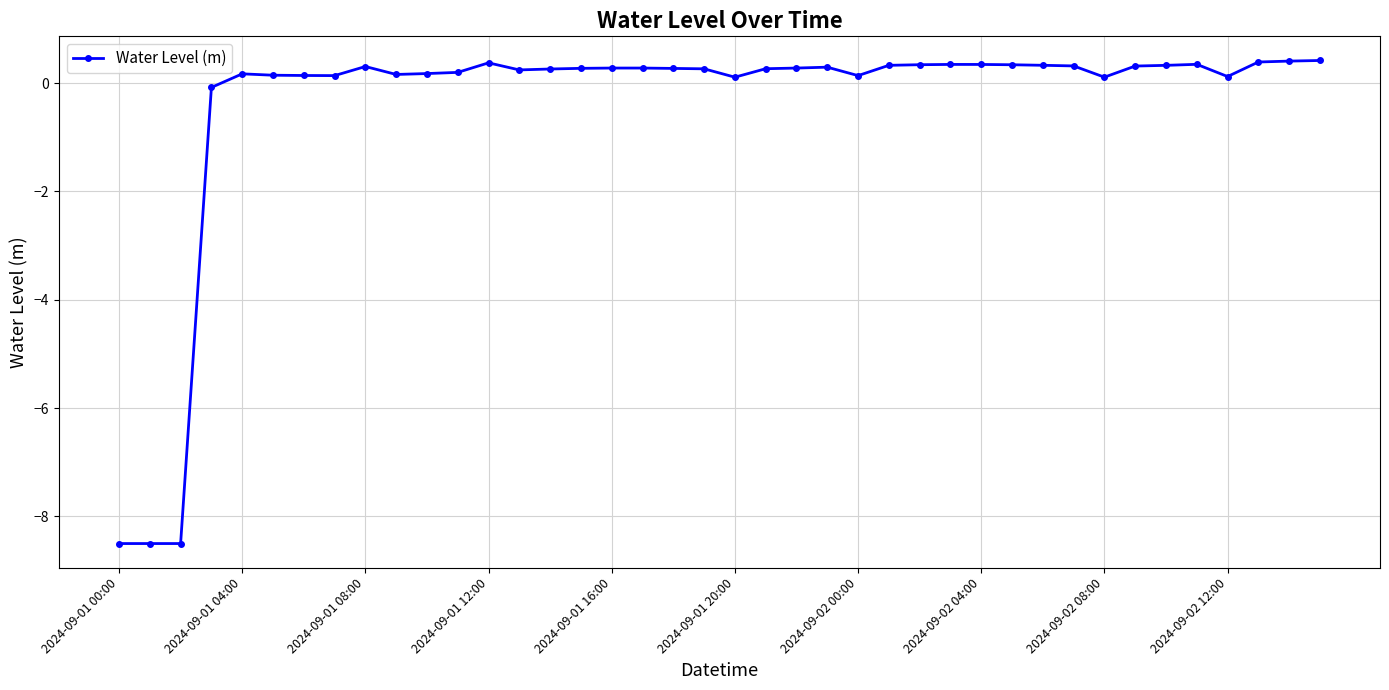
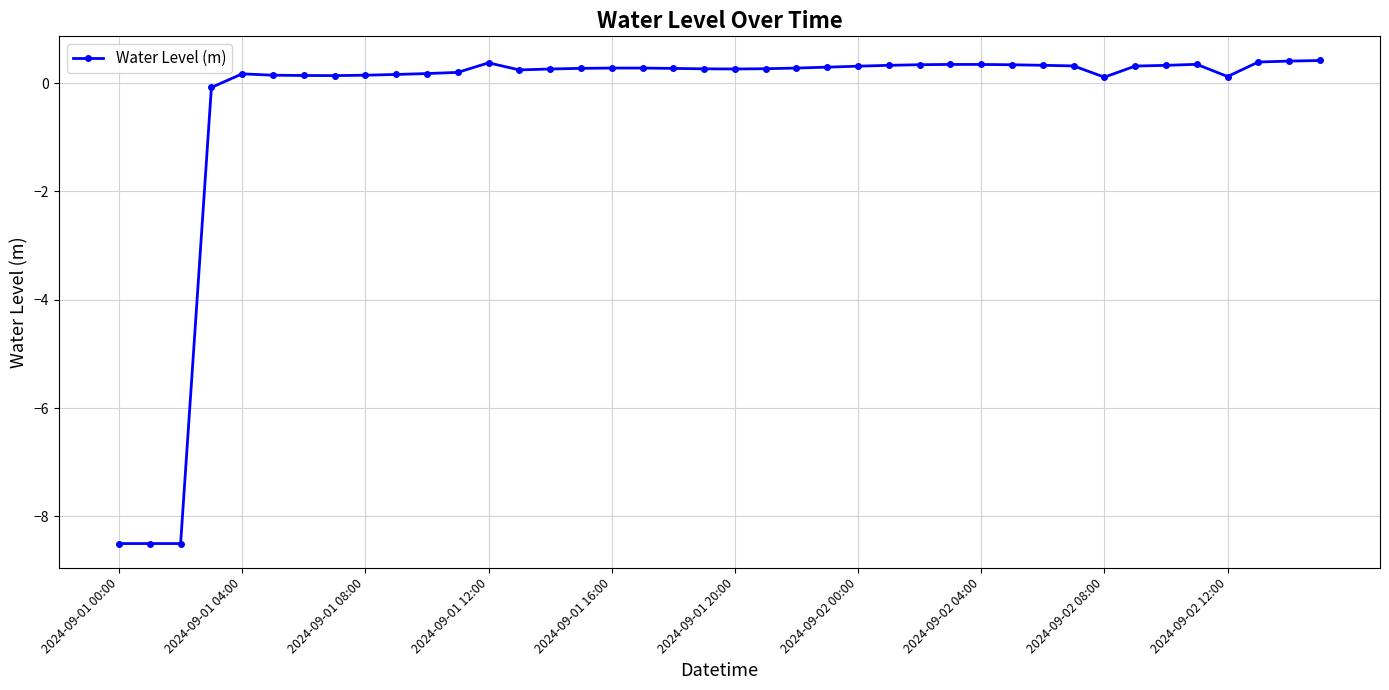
2024-09-01 08:00: 0.3 -> 0.1
2024-09-01 20:00: 0.1 -> 0.3
2024-09-02 00:00: 0.1 -> 0.3
